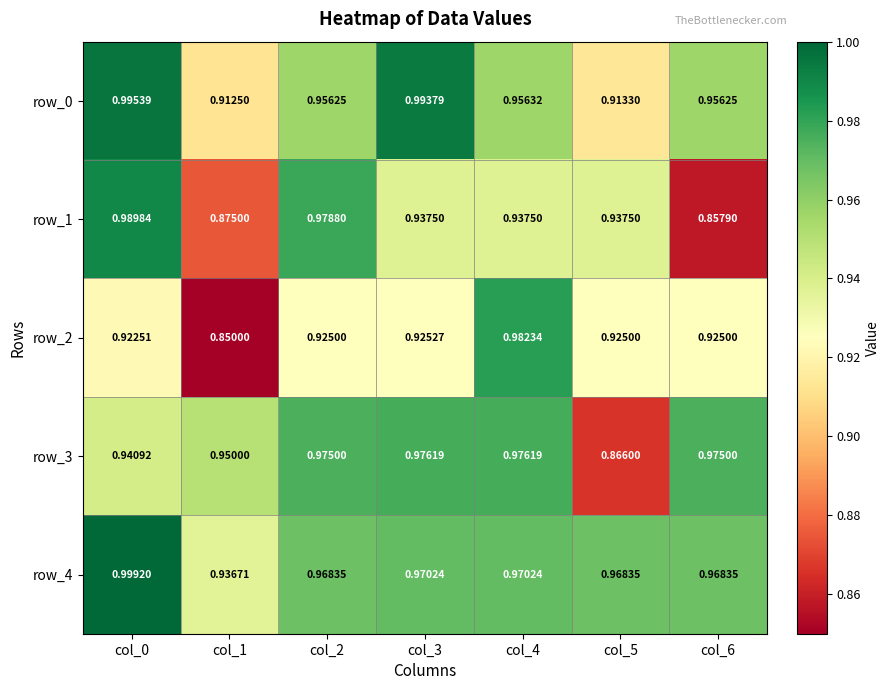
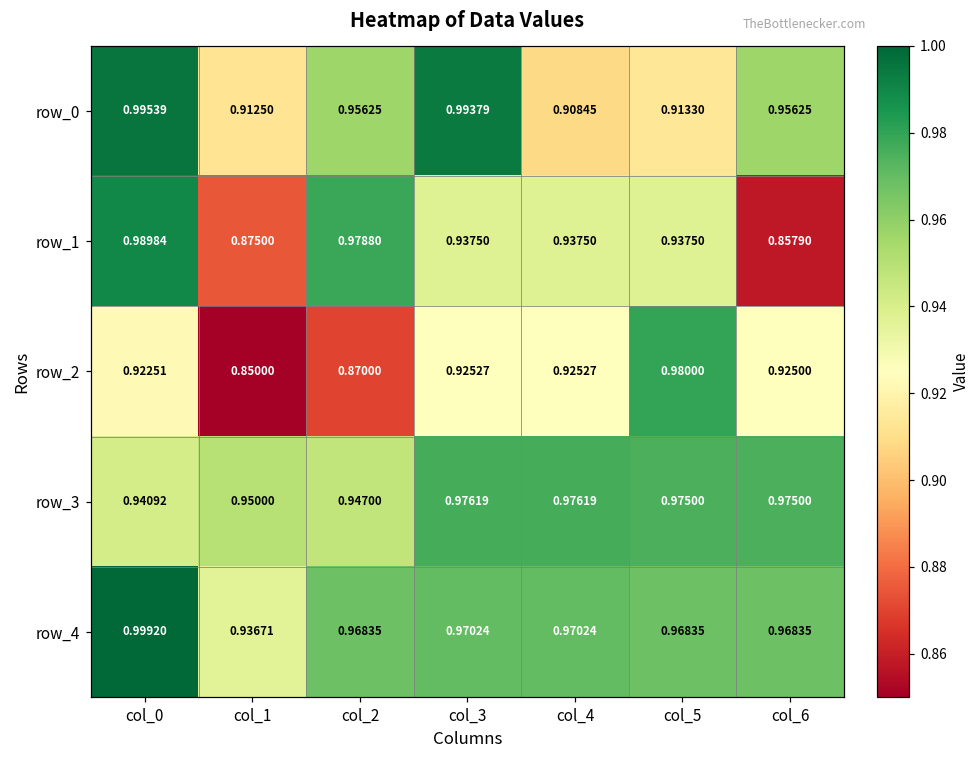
row_0, col_4: 0.95632 -> 0.90845
row_2, col_2: 0.92500 -> 0.87000
row_2, col_4: 0.98234 -> 0.92527
row_2, col_5: 0.92500 -> 0.98000
row_3, col_2: 0.97500 -> 0.94700
row_3, col_5: 0.86600 -> 0.97500
